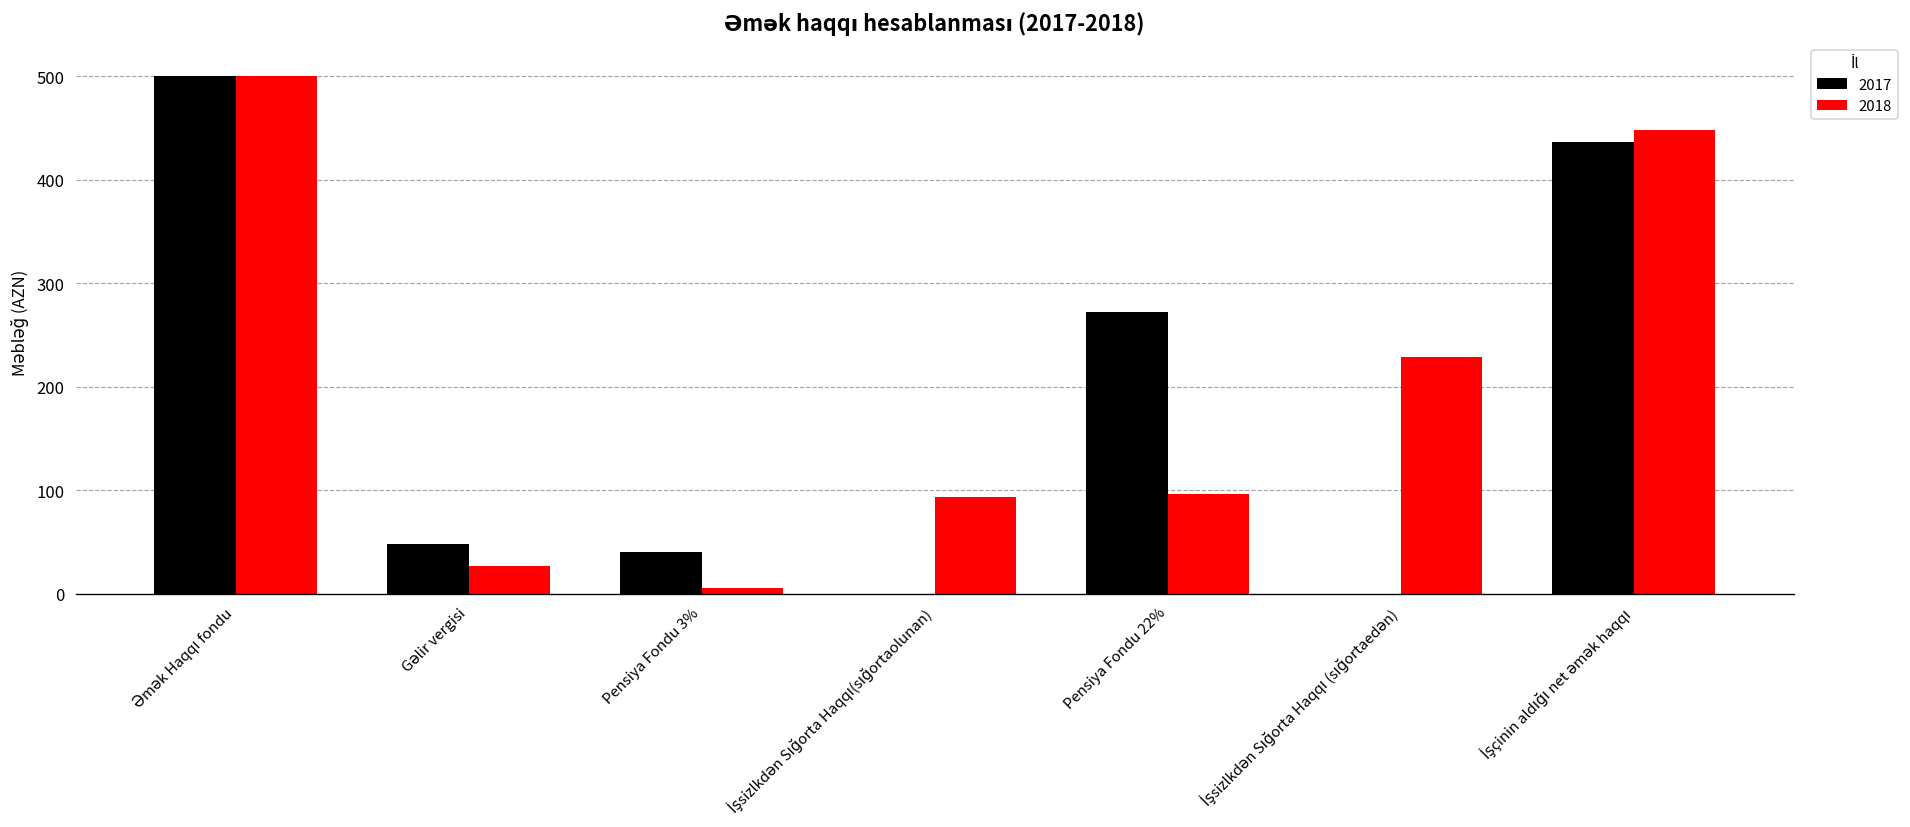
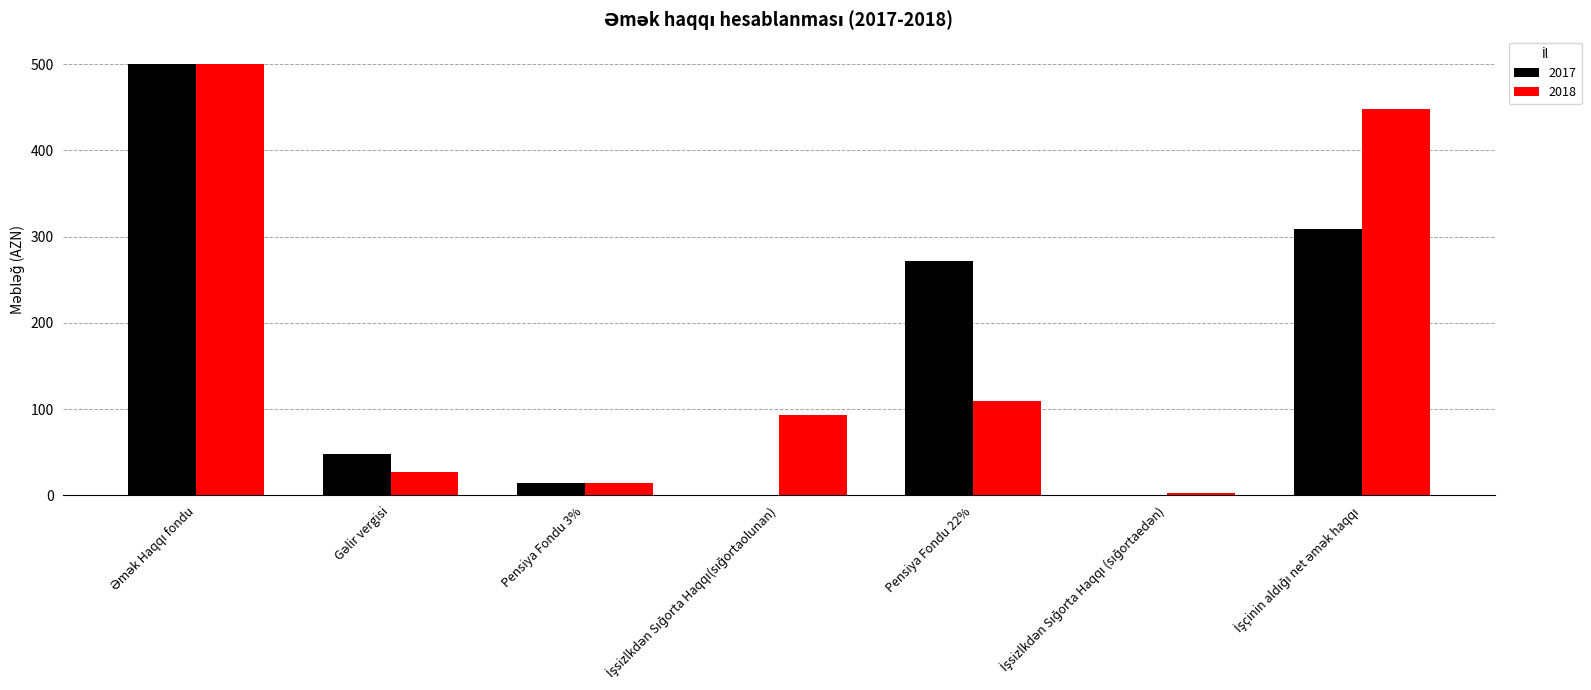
2017, Pensiya Fondu 3%: 40 -> 20
2018, Pensiya Fondu 3%: 10 -> 20
2018, Pensiya Fondu 22%: 100 -> 110
2018, İşsizlkdən Sığorta Haqqı (sığortaedən): 230 -> 0
2017, İşçinin aldığı net əmək haqqı: 440 -> 310
